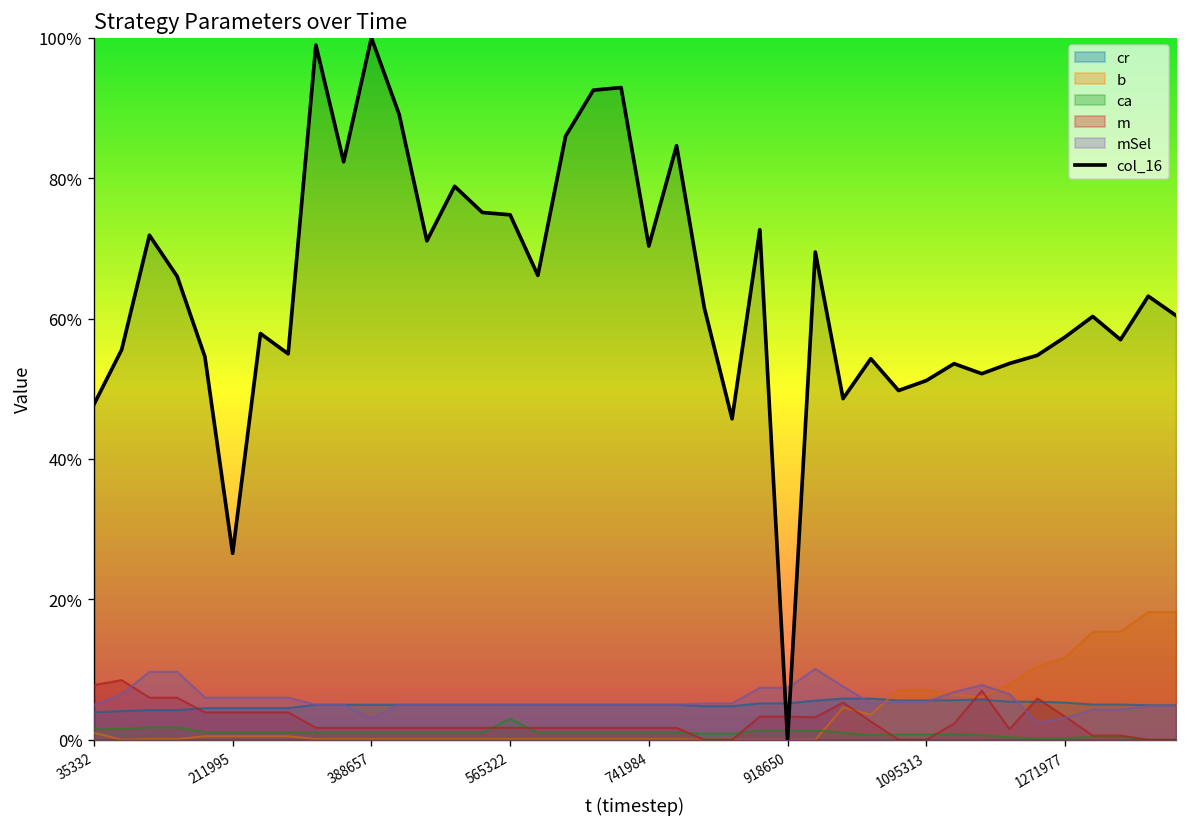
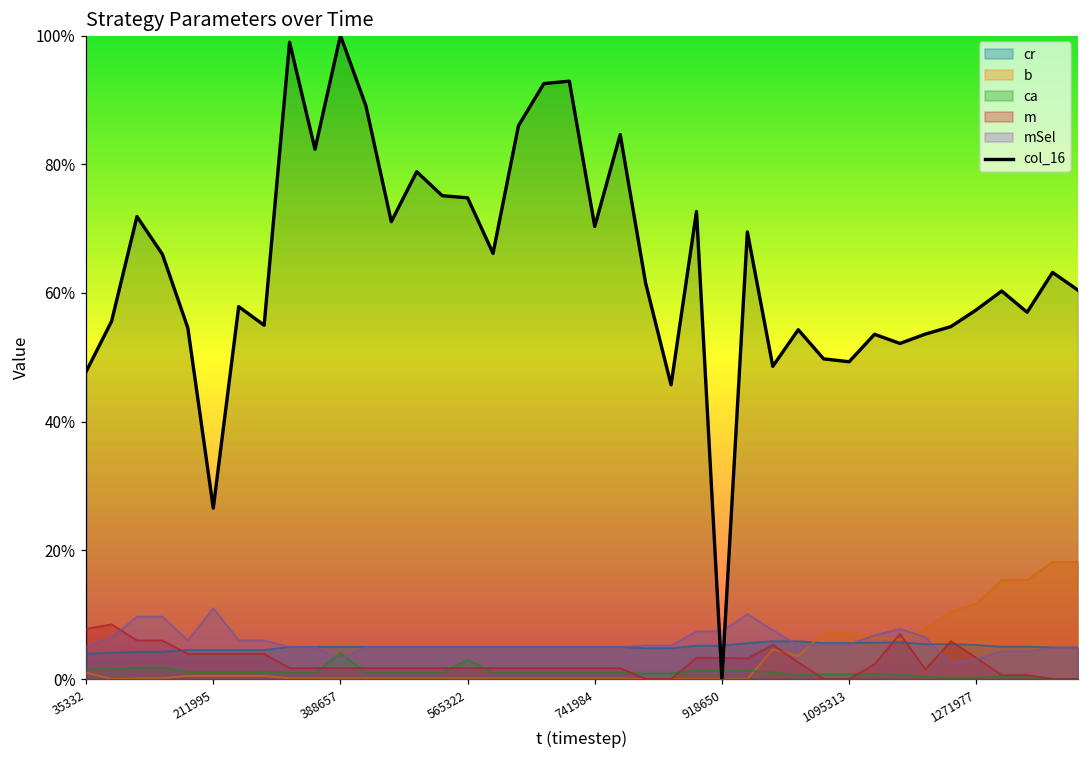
mSel, 211995: 6% -> 11%
ca, 388657: 1% -> 4%
col_16, 1095313: 51% -> 49%
